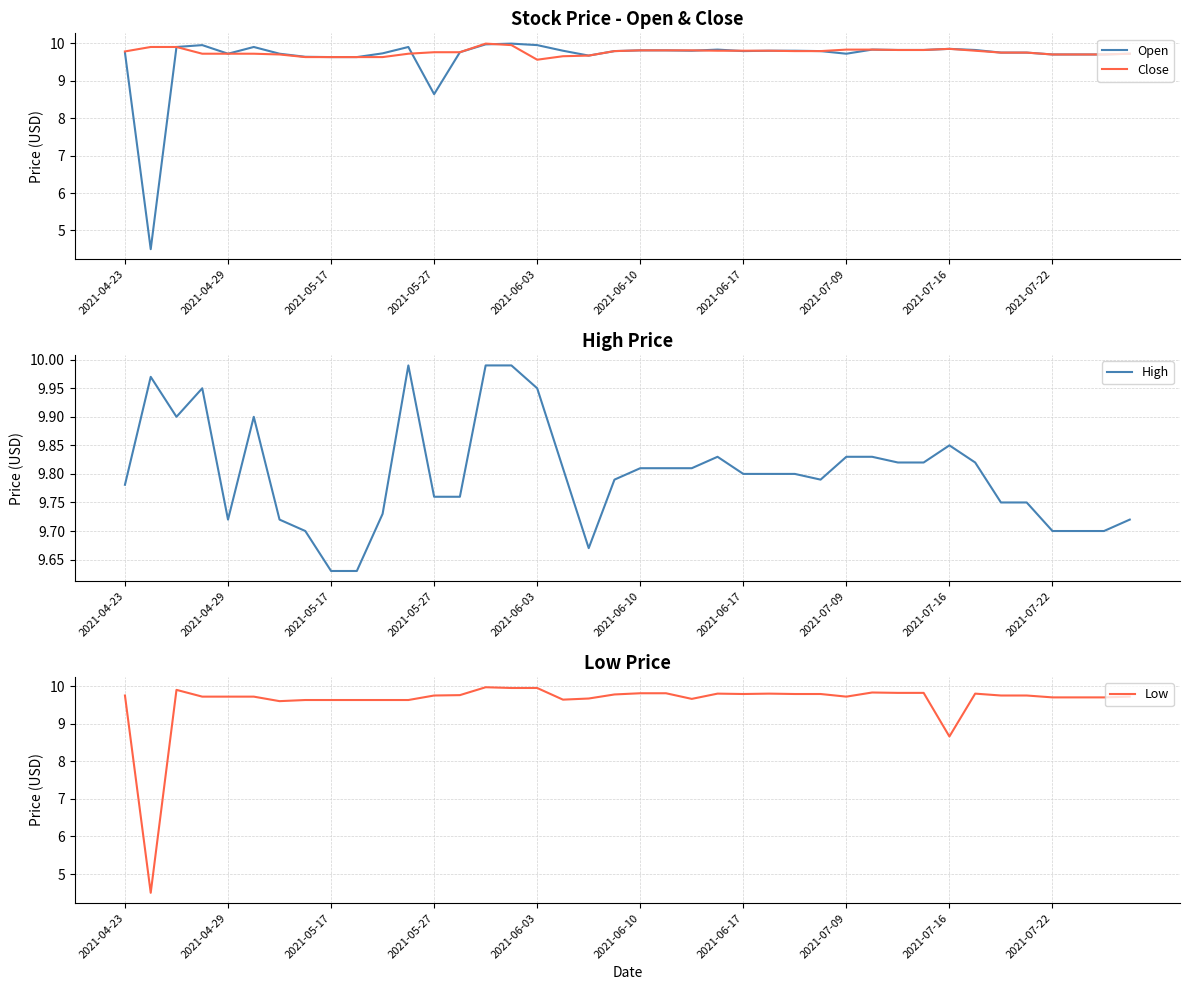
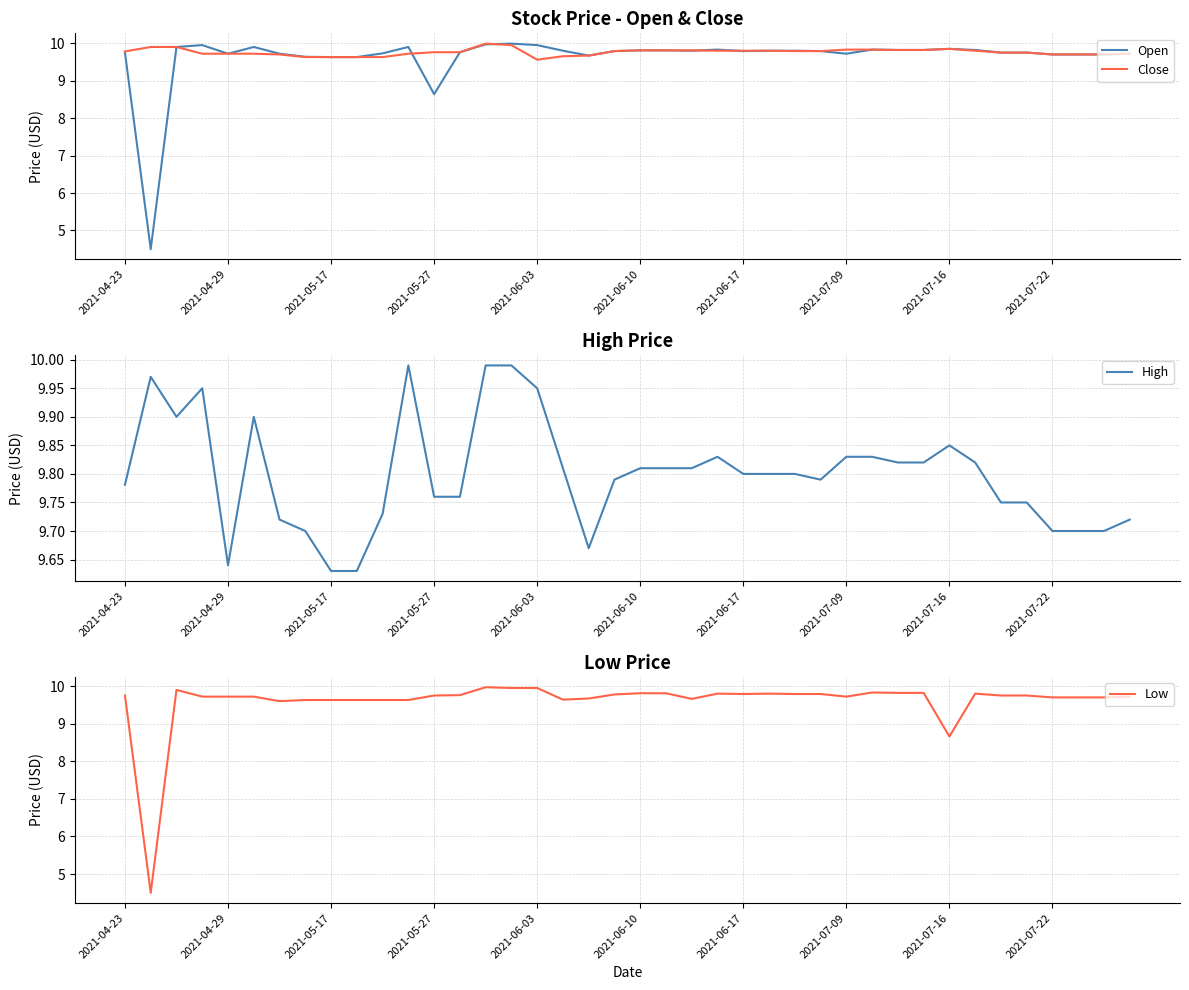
High Price, 2021-04-29: 9.72 -> 9.64
